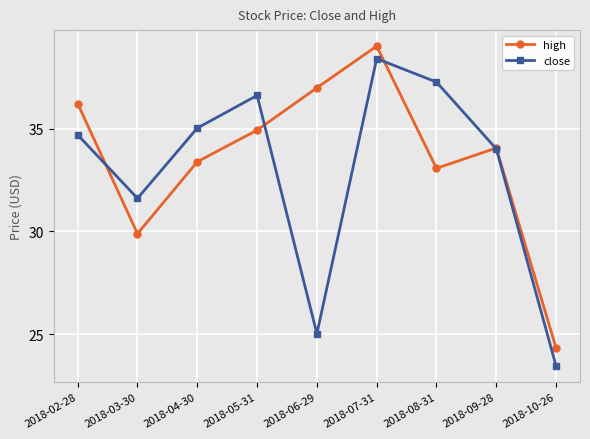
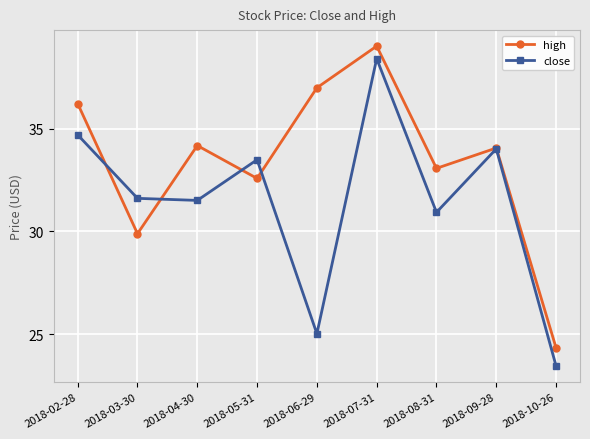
high, 2018-04-30: 33.4 -> 34.2
close, 2018-04-30: 35.0 -> 31.5
high, 2018-05-31: 34.9 -> 32.6
close, 2018-05-31: 36.6 -> 33.5
close, 2018-08-31: 37.3 -> 30.9
